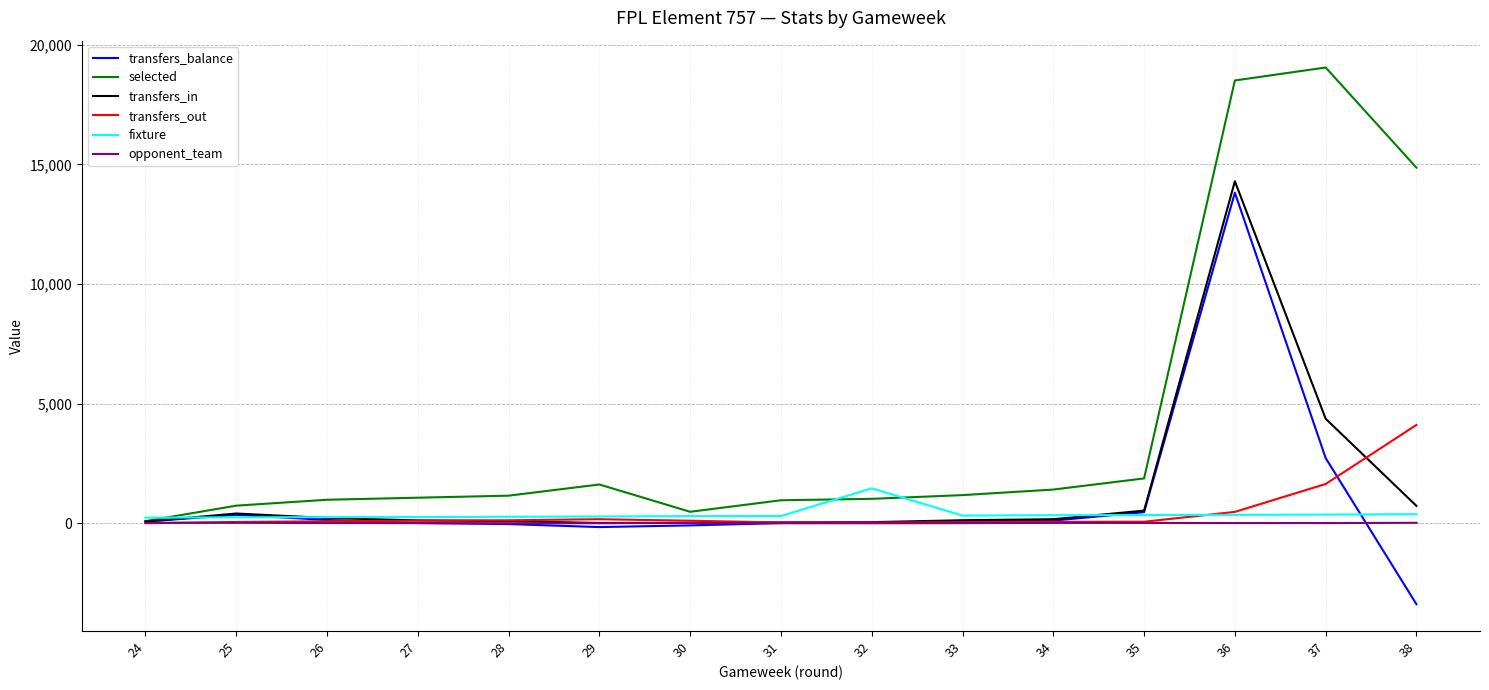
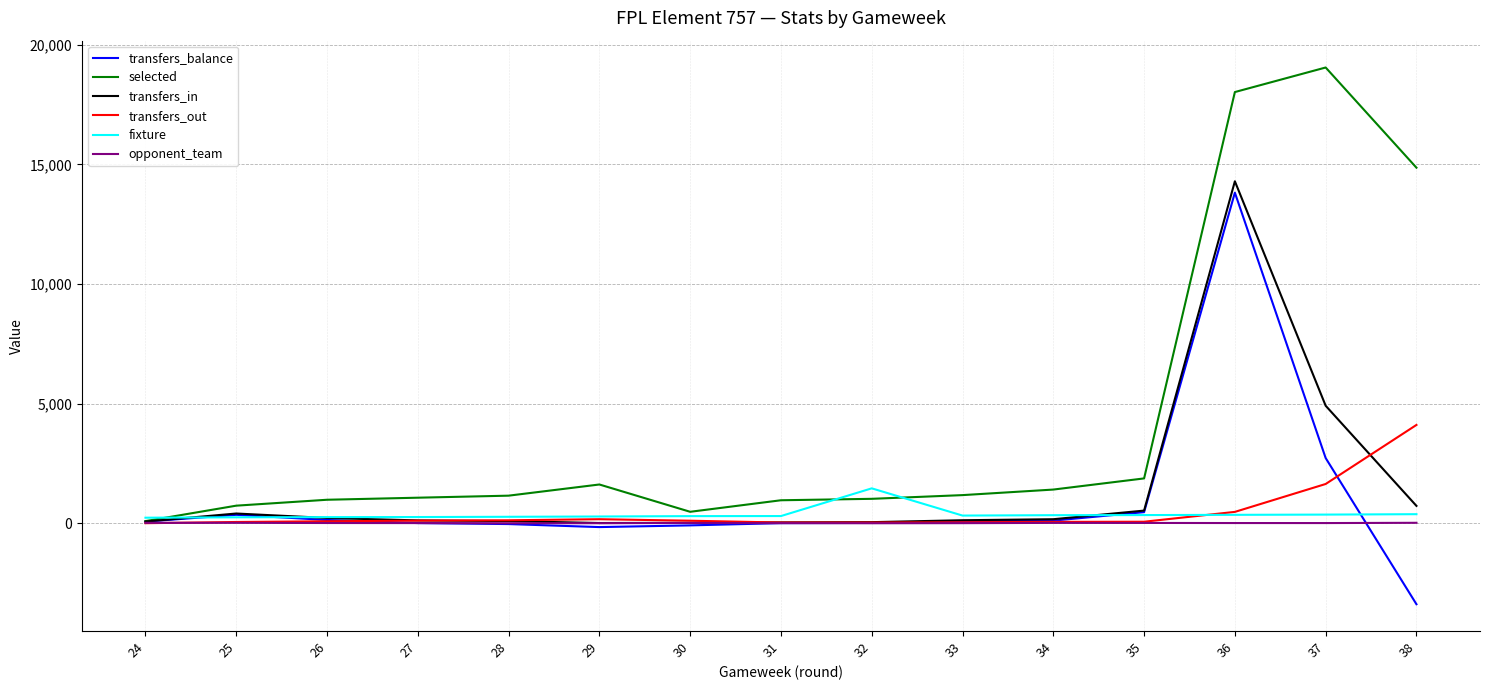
selected, 36: 18,500 -> 18,000
transfers_in, 37: 4,400 -> 4,900
